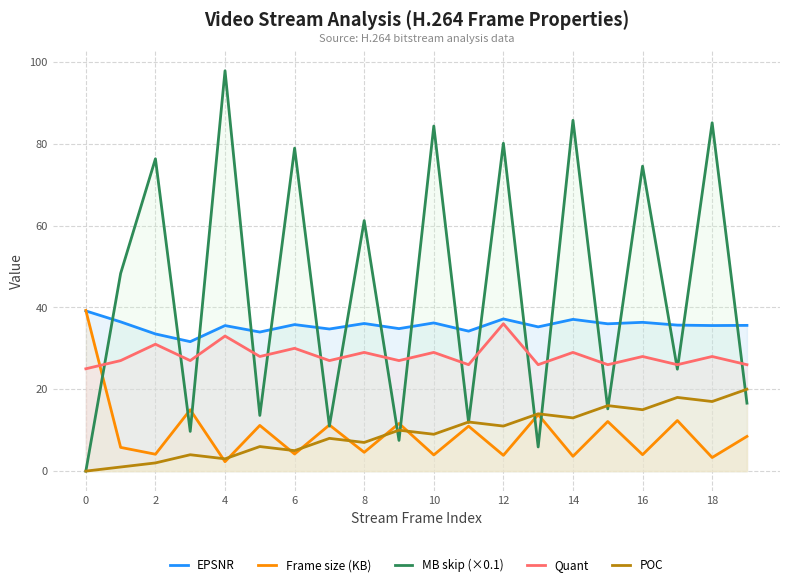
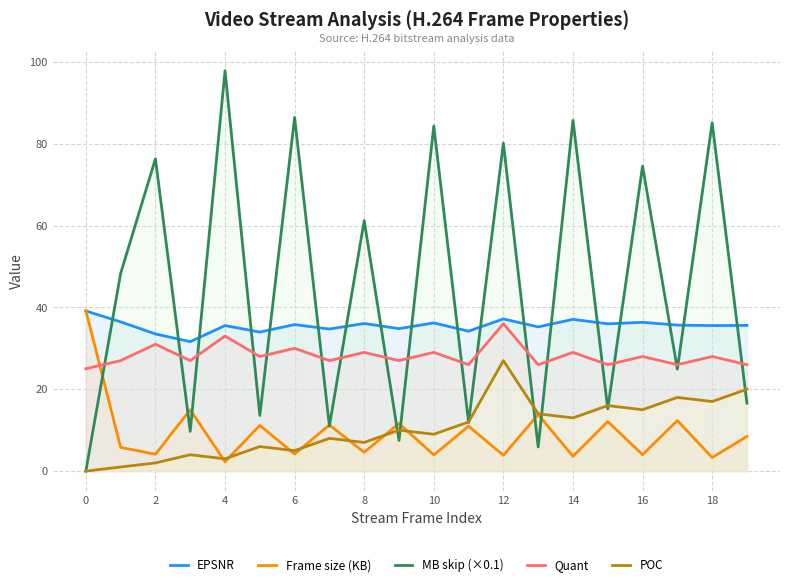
MB skip (×0.1), 6: 79 -> 86
POC, 12: 11 -> 27
